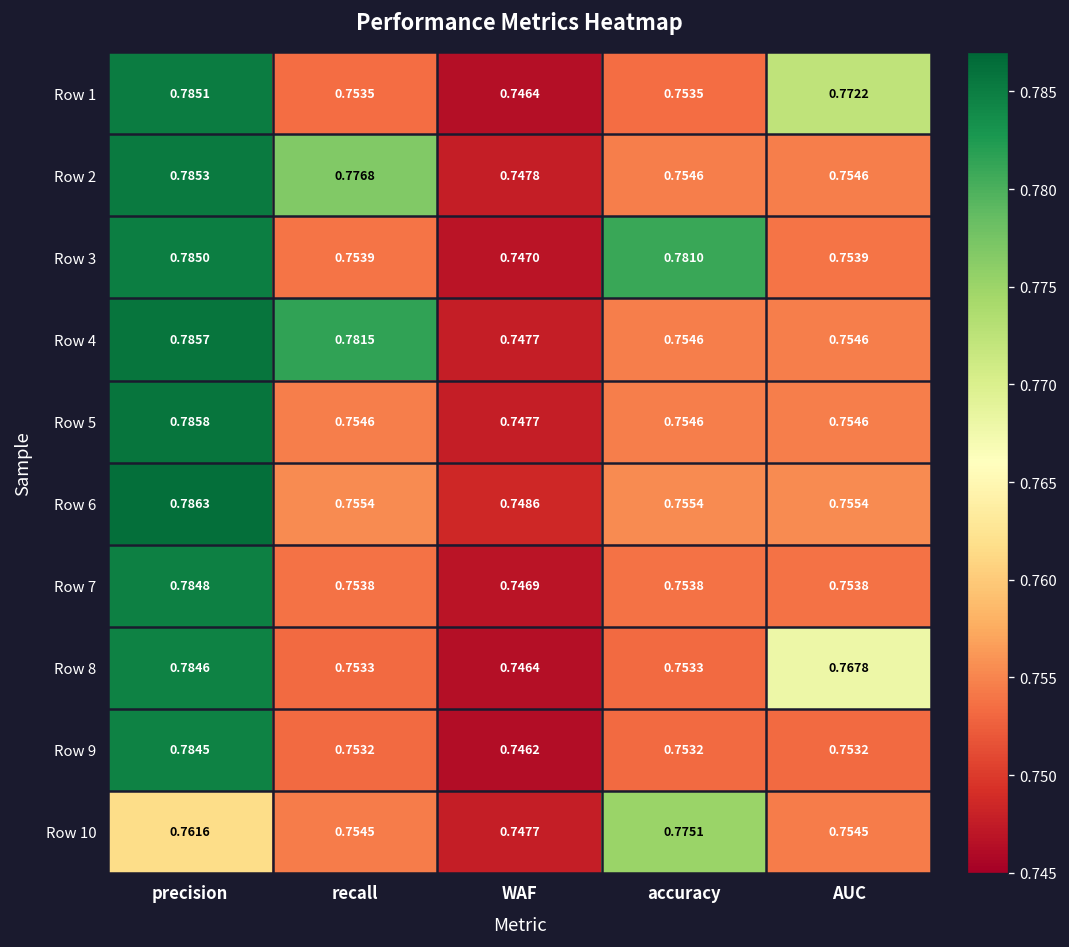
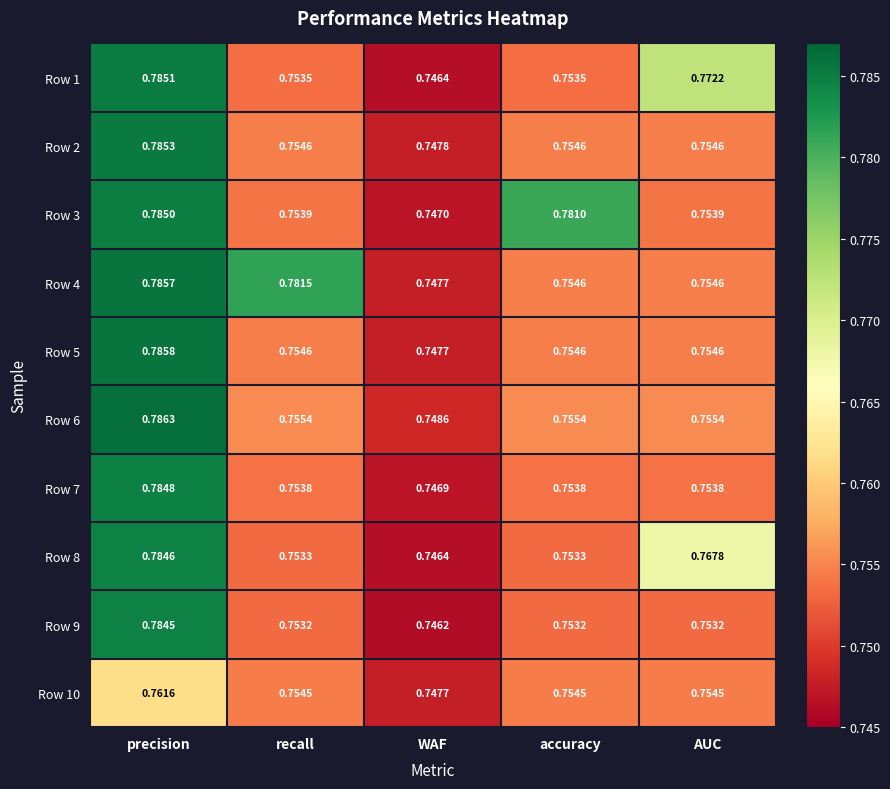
Row 2, recall: 0.7768 -> 0.7546
Row 10, accuracy: 0.7751 -> 0.7545
